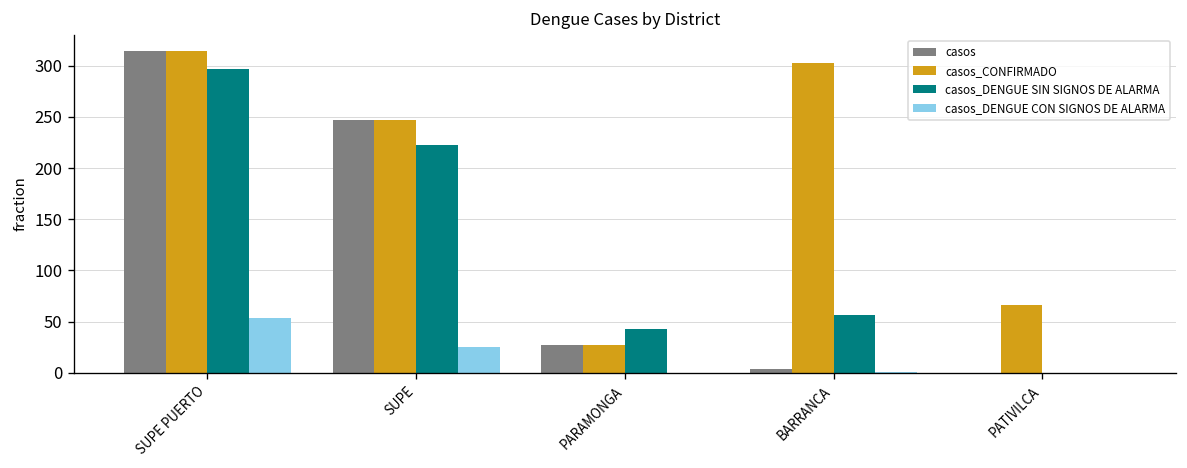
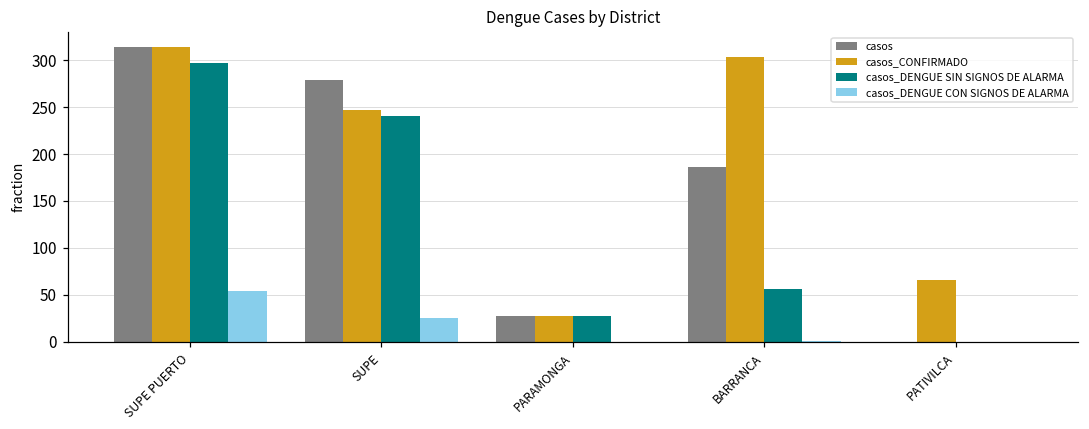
casos, SUPE: 250 -> 280
casos_DENGUE SIN SIGNOS DE ALARMA, SUPE: 220 -> 240
casos_DENGUE SIN SIGNOS DE ALARMA, PARAMONGA: 40 -> 30
casos, BARRANCA: 0 -> 190
